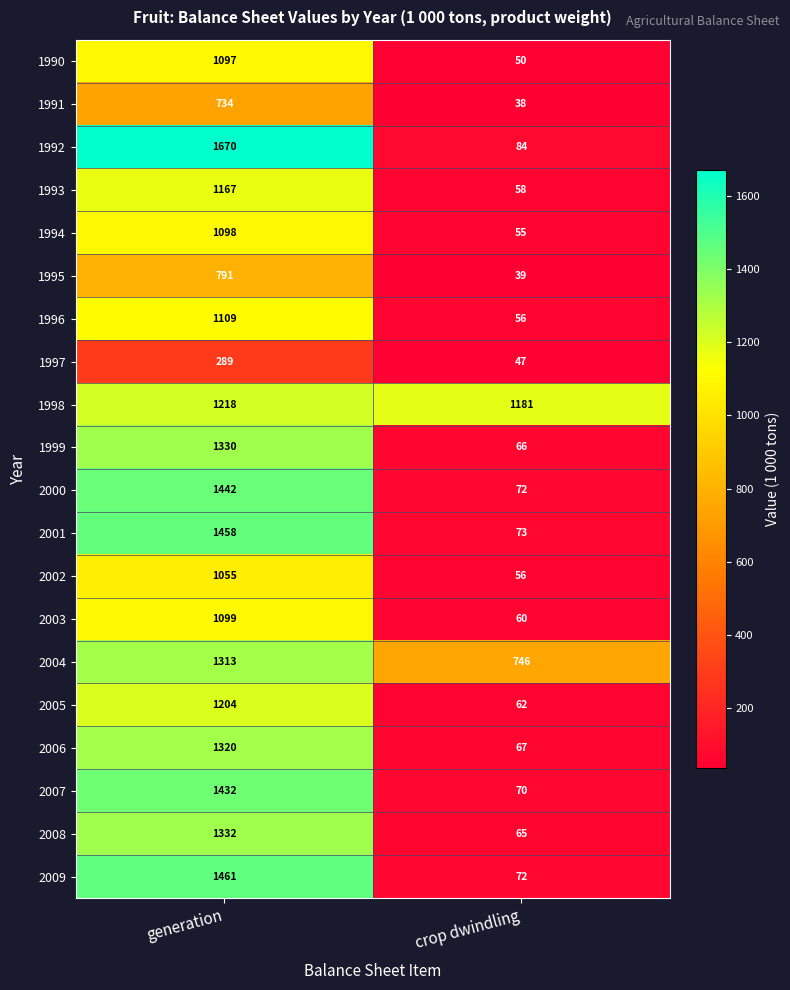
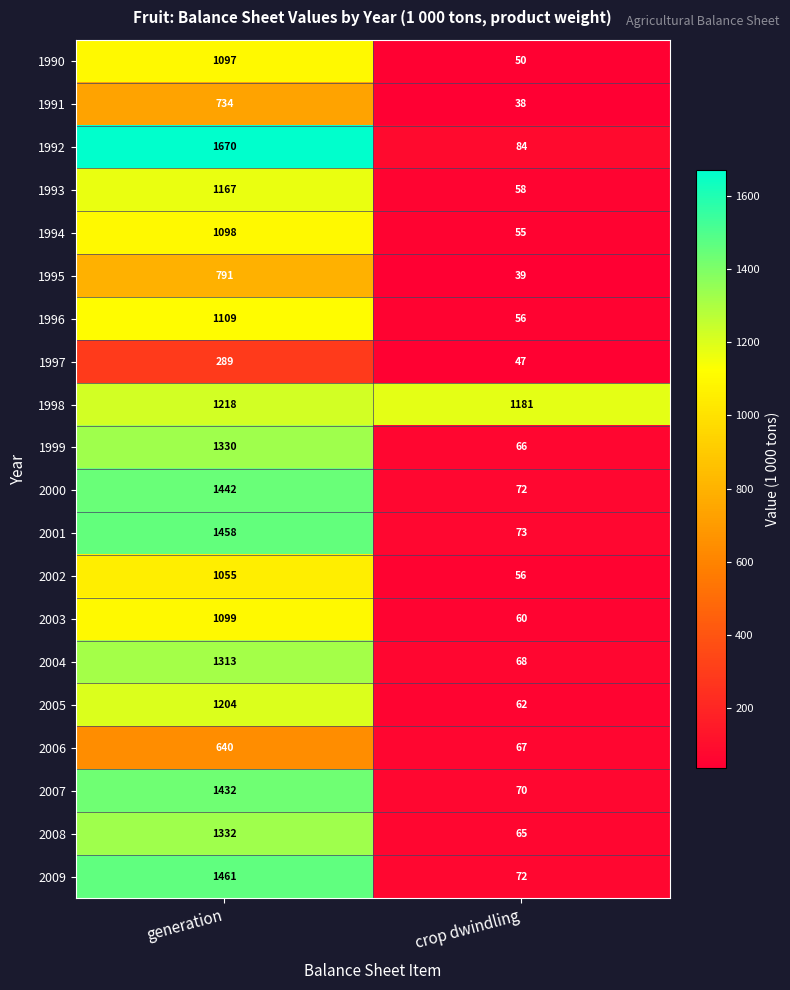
2004, crop dwindling: 746 -> 68
2006, generation: 1320 -> 640
